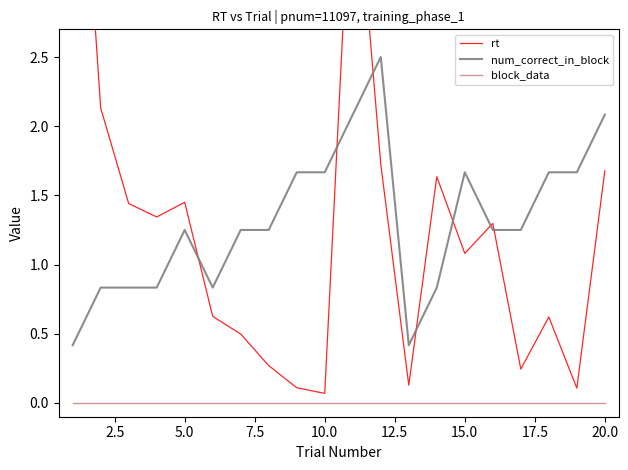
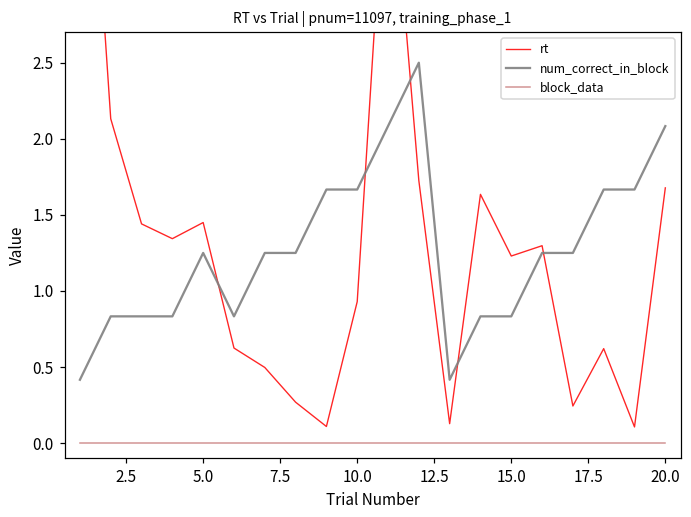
rt, 10.0: 0.07 -> 0.93
rt, 15.0: 1.08 -> 1.23
num_correct_in_block, 15.0: 1.67 -> 0.83
